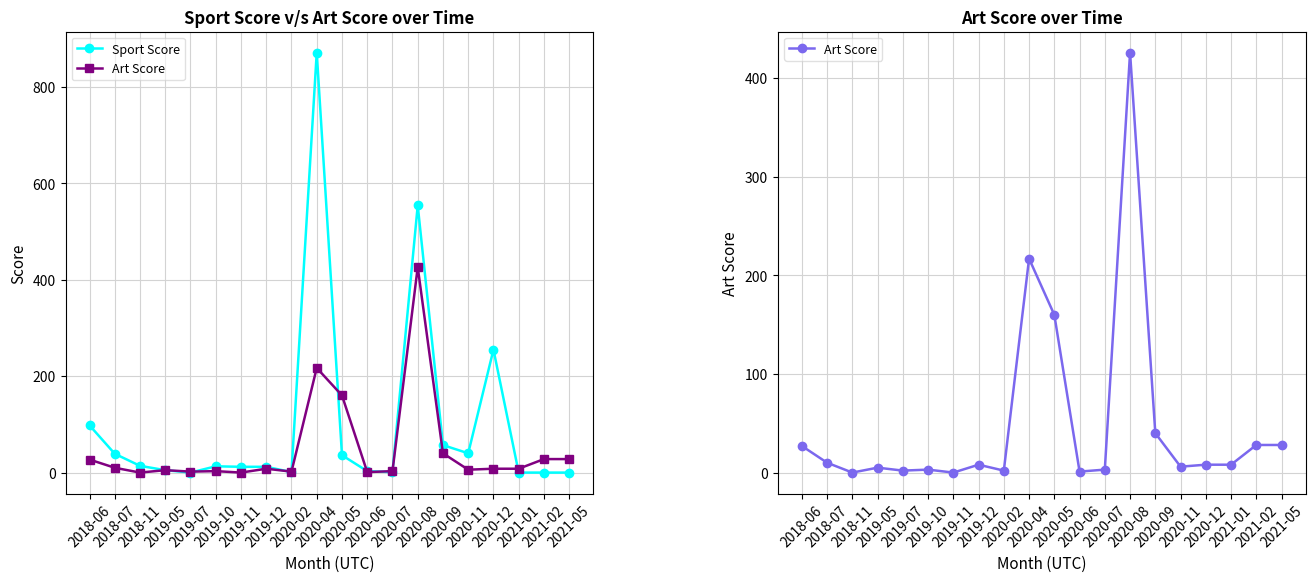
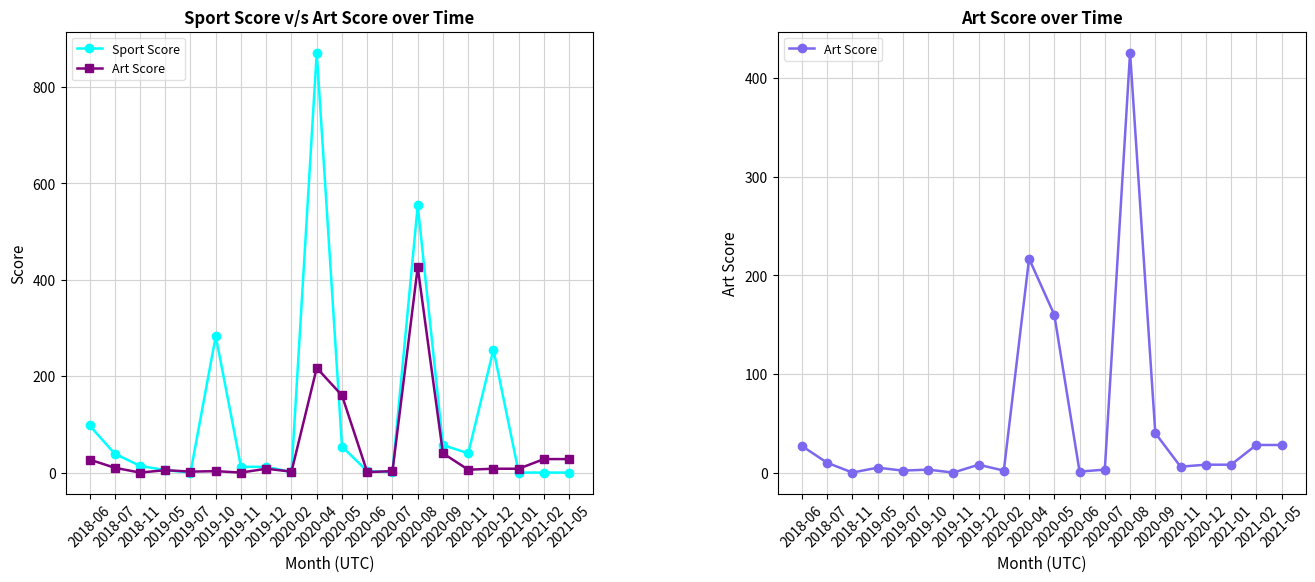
Sport Score v/s Art Score over Time, Sport Score, 2019-10: 10 -> 280
Sport Score v/s Art Score over Time, Sport Score, 2020-05: 40 -> 50
